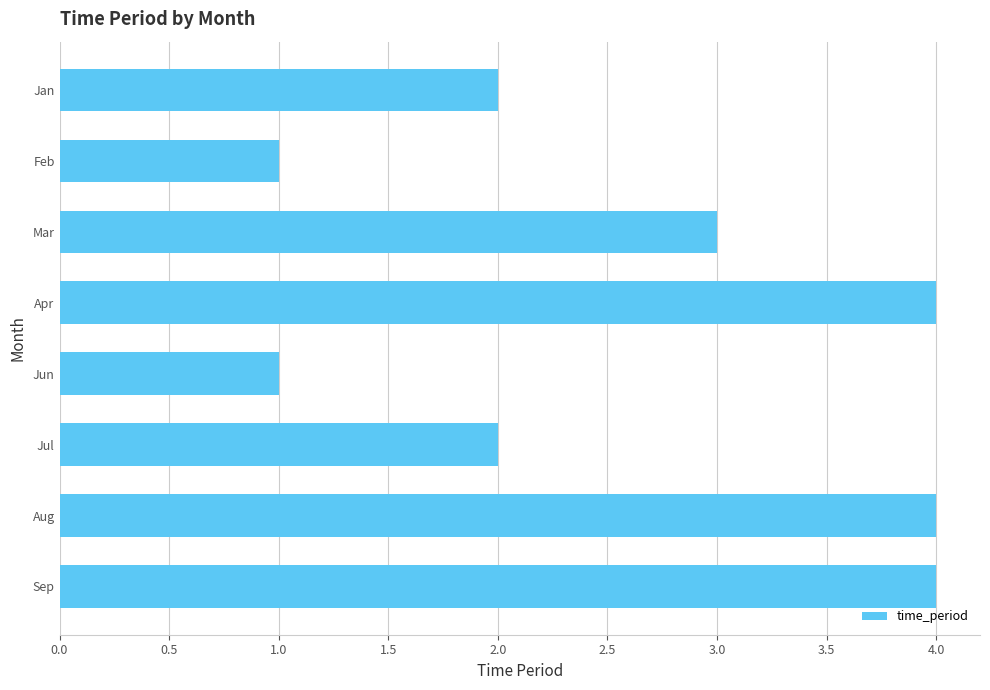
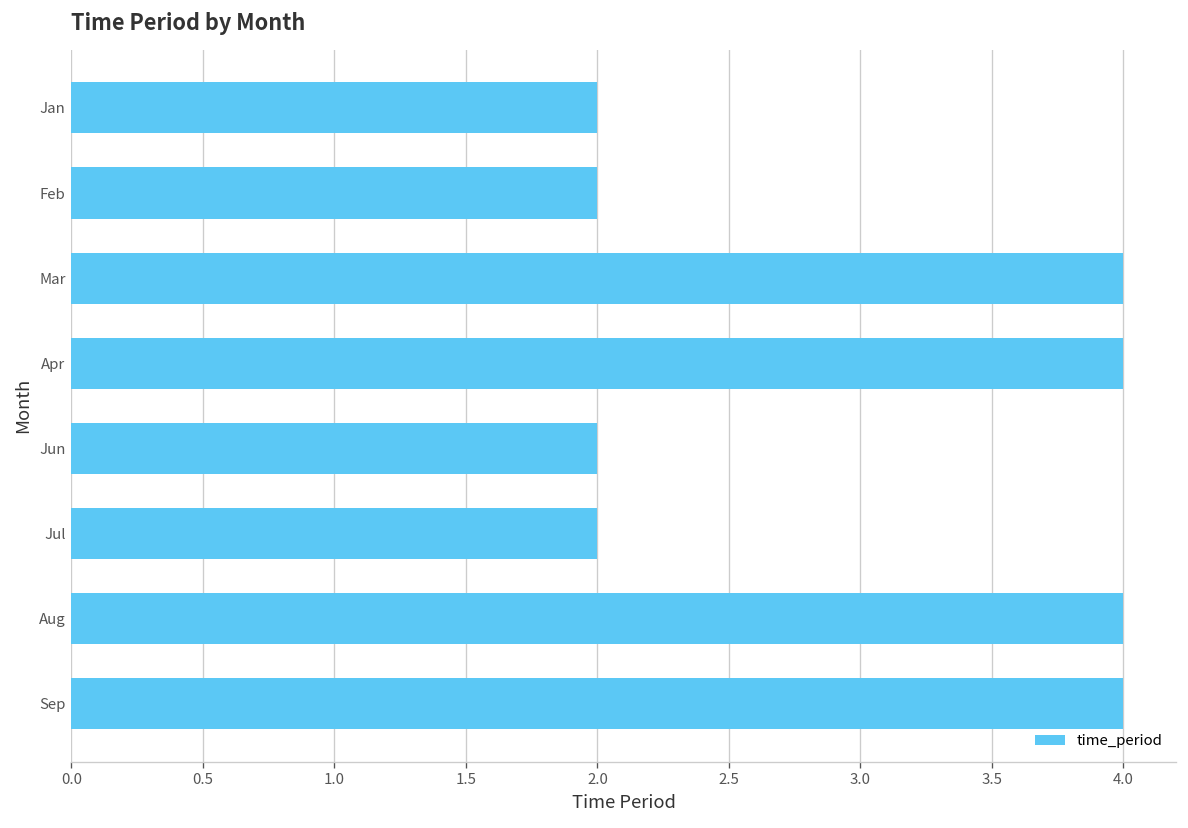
Feb: 1 -> 2
Mar: 3 -> 4
Jun: 1 -> 2
